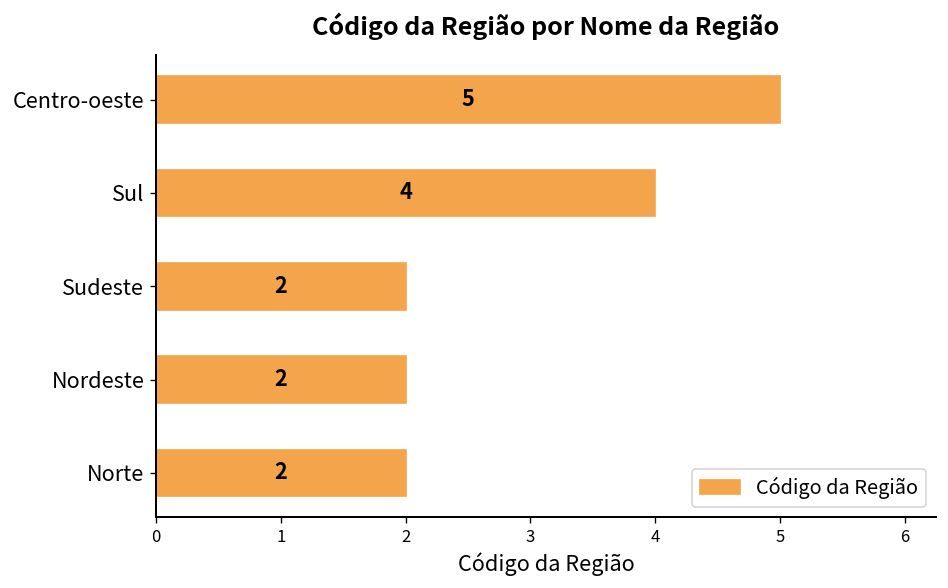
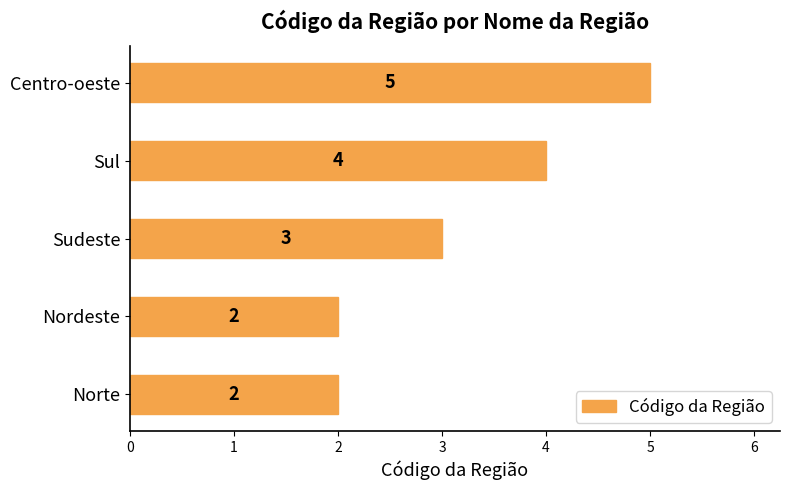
Sudeste: 2 -> 3
